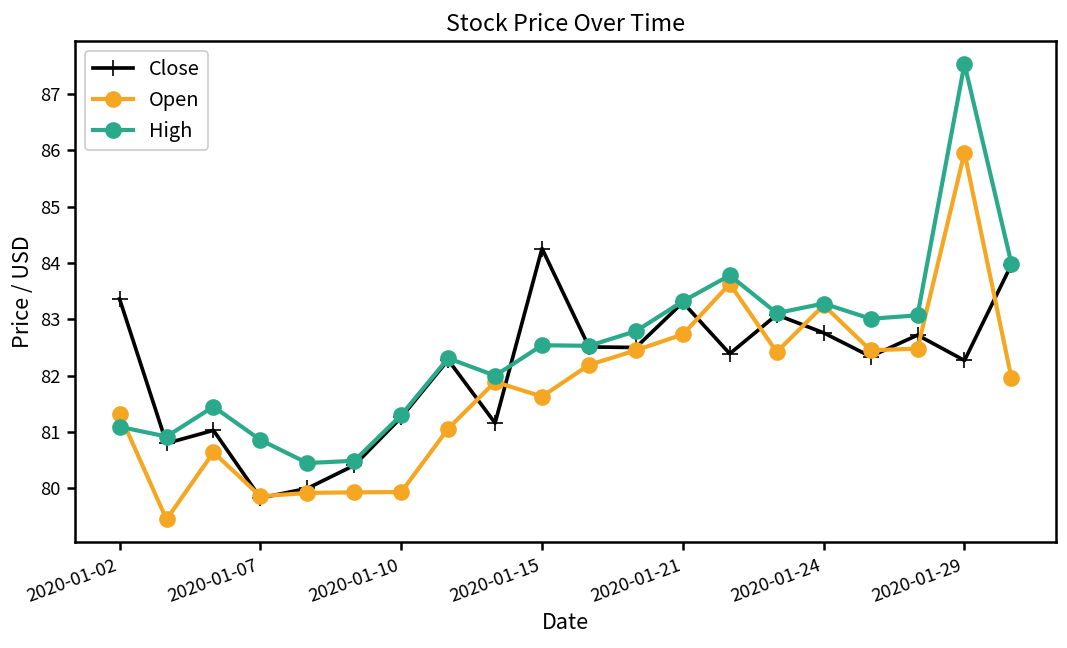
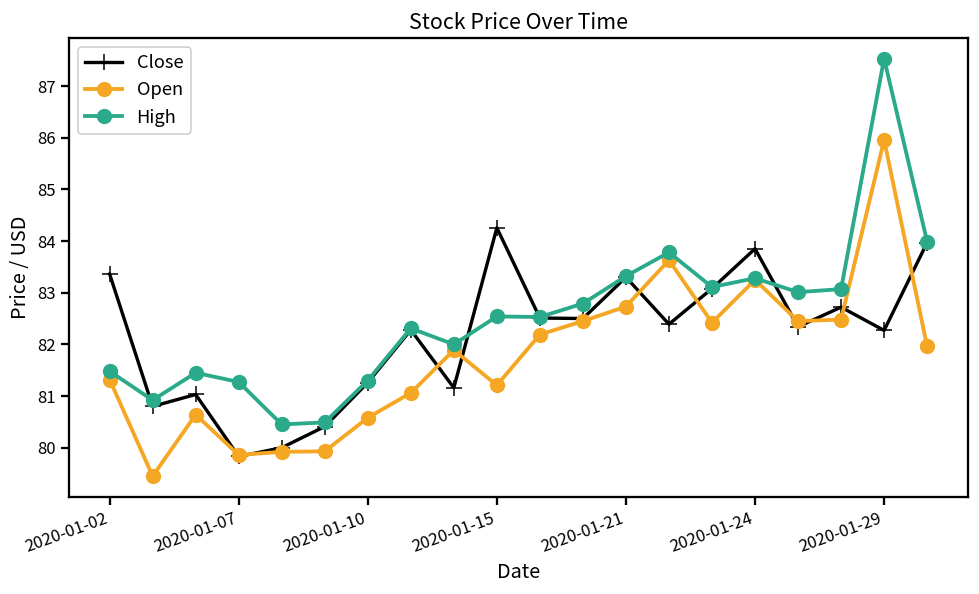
High, 2020-01-02: 81.1 -> 81.5
High, 2020-01-07: 80.9 -> 81.3
Open, 2020-01-10: 79.9 -> 80.6
Open, 2020-01-15: 81.6 -> 81.2
Close, 2020-01-24: 82.8 -> 83.9
